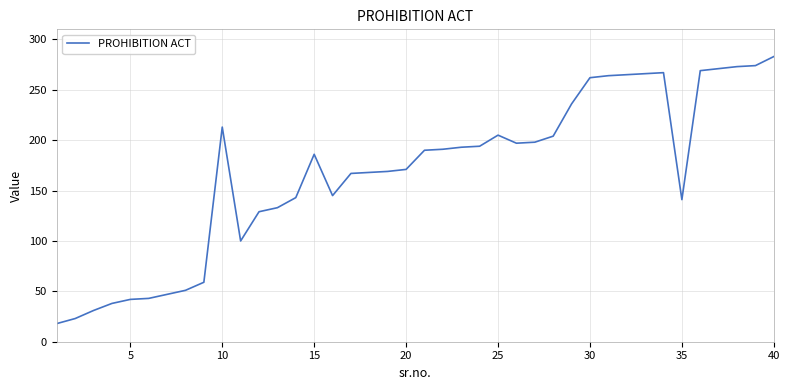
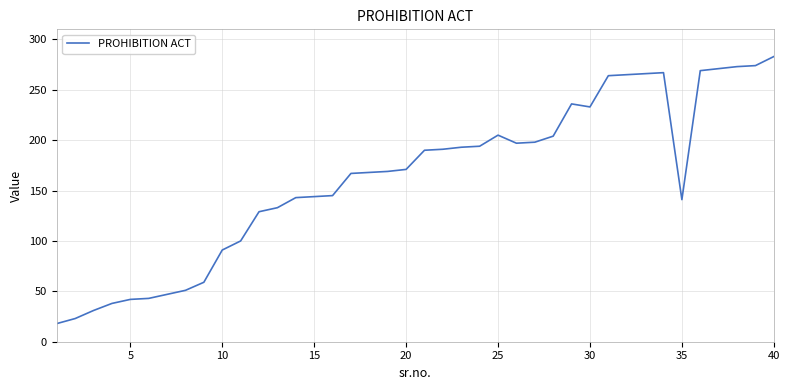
10: 213 -> 91
15: 186 -> 144
30: 262 -> 233
